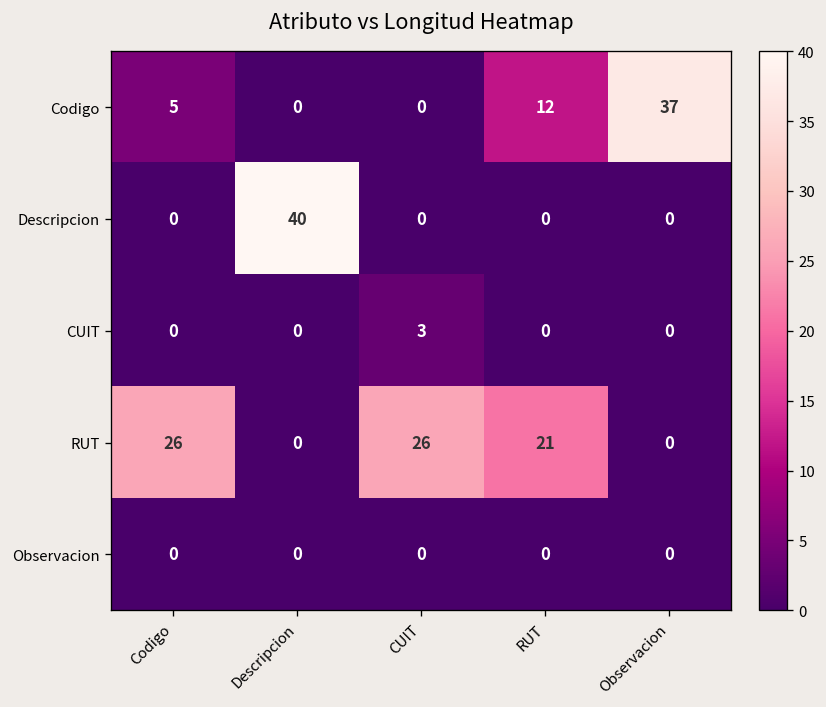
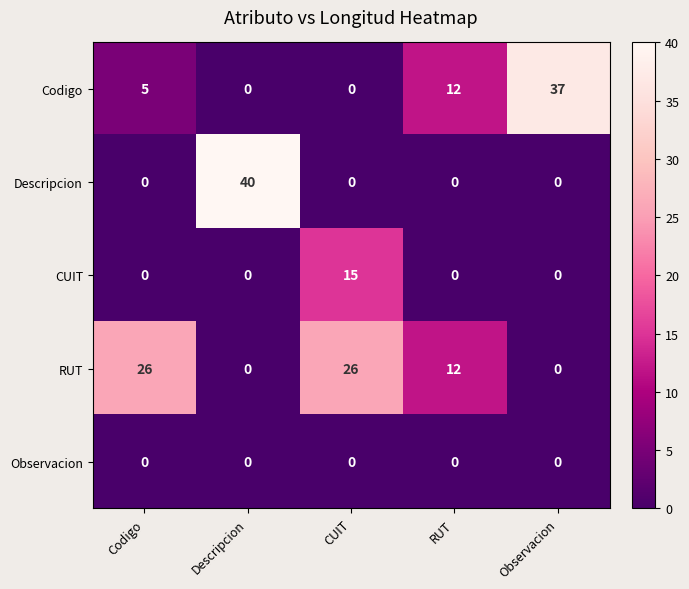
CUIT, CUIT: 3 -> 15
RUT, RUT: 21 -> 12
